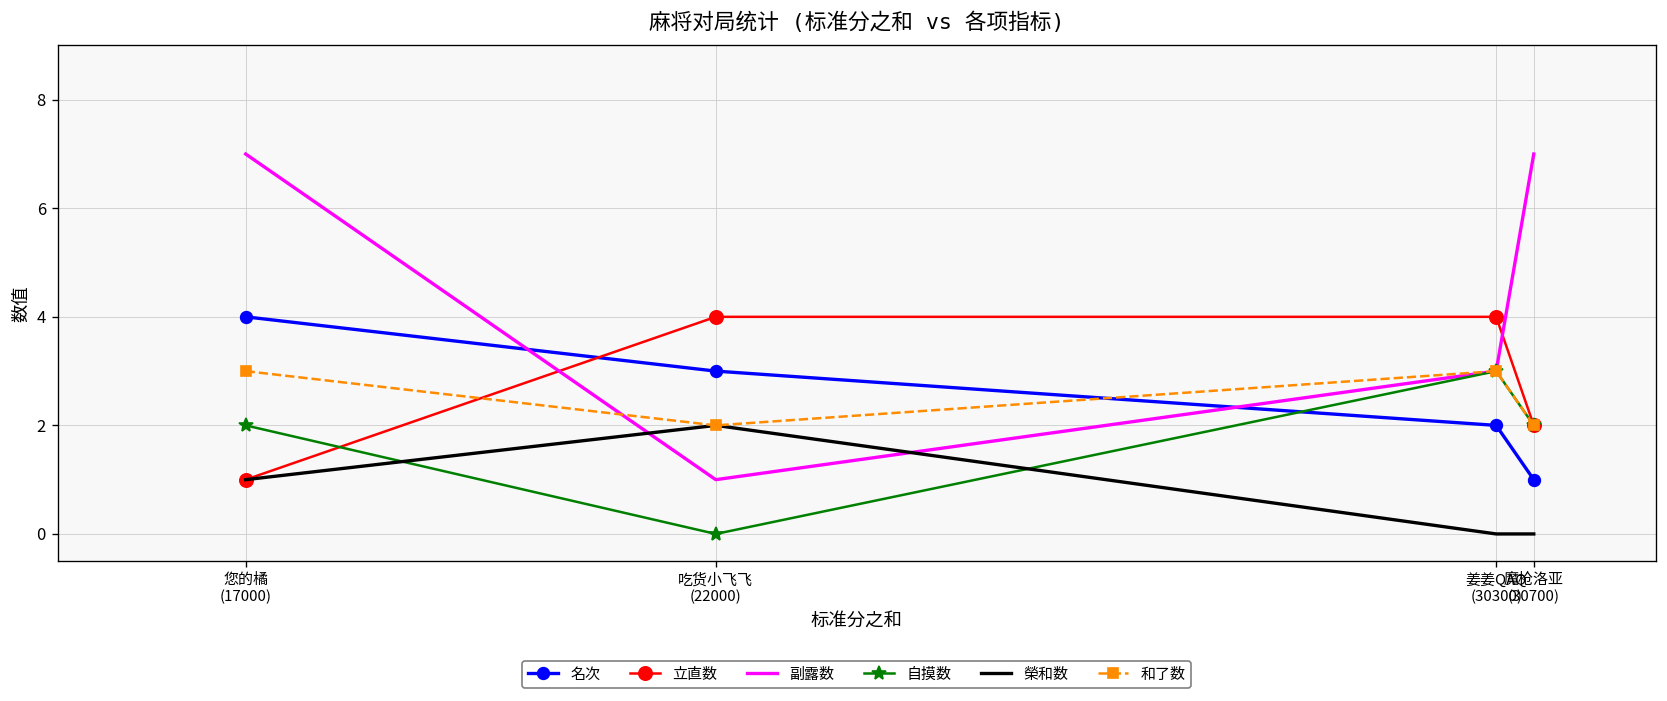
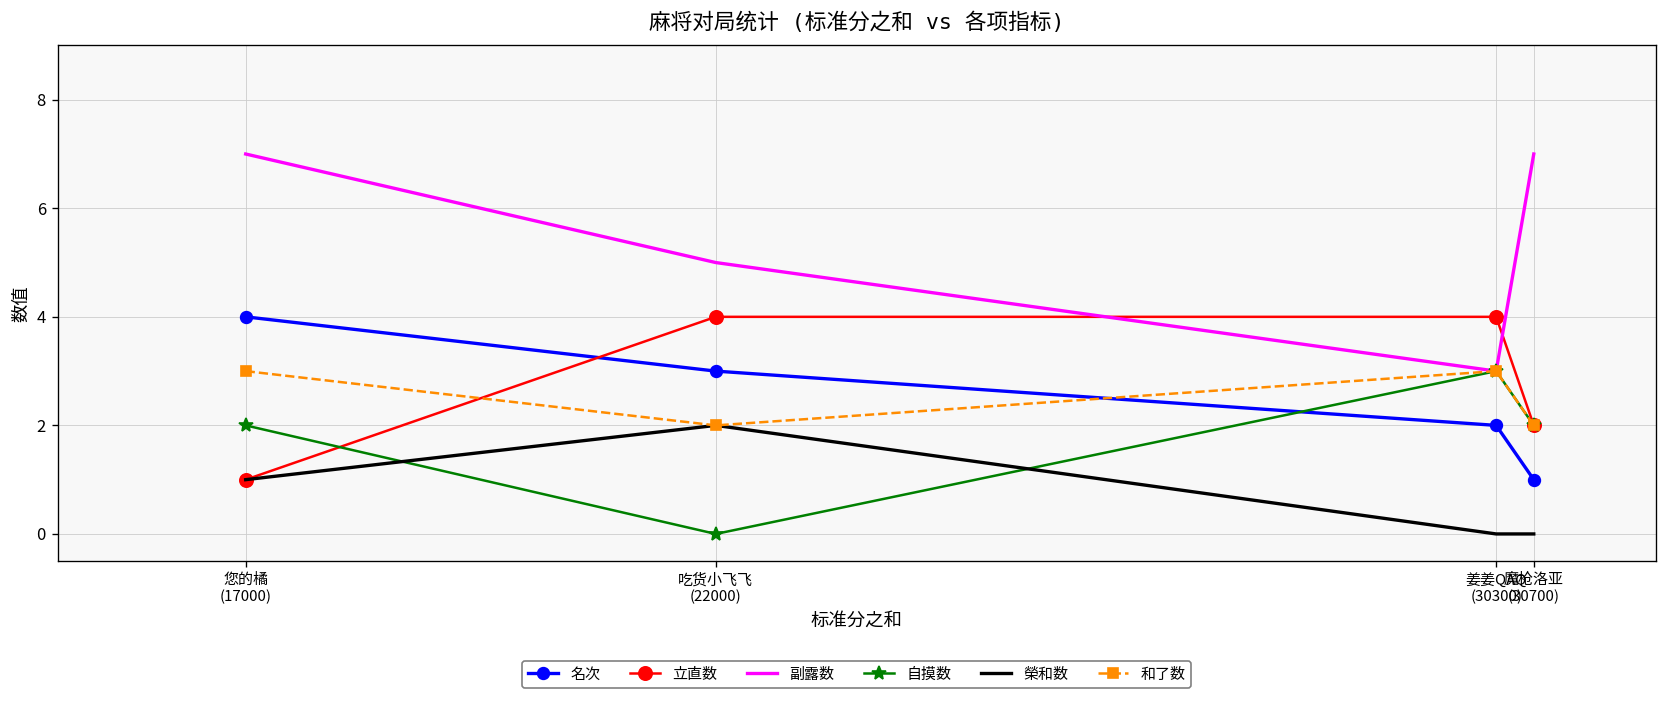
副露数, 吃货小飞飞 (22000): 1 -> 5
